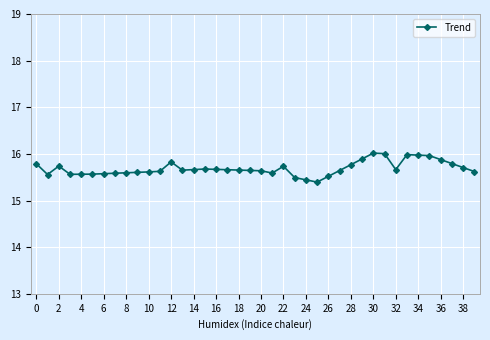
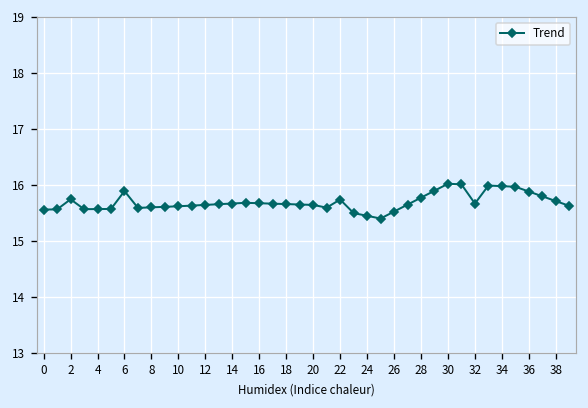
0: 15.8 -> 15.6
6: 15.6 -> 15.9
12: 15.8 -> 15.6
